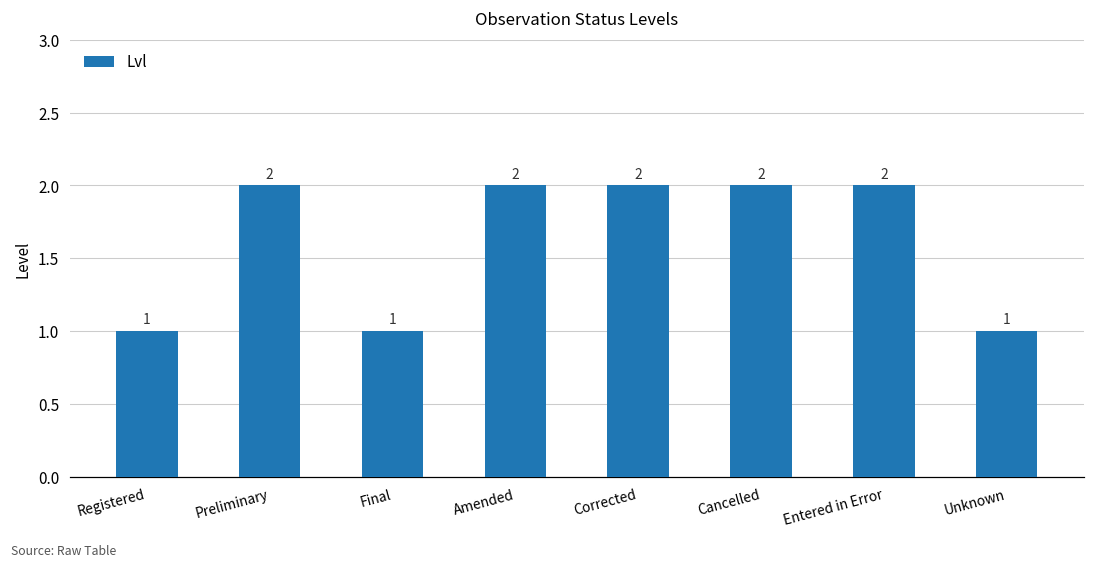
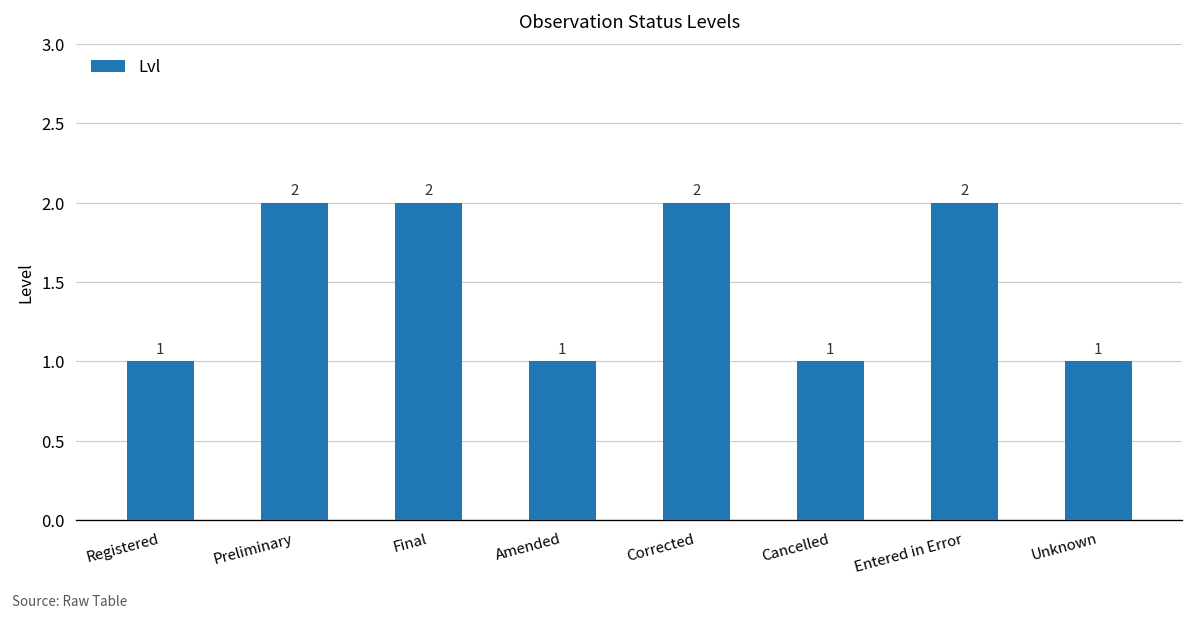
Final: 1 -> 2
Amended: 2 -> 1
Cancelled: 2 -> 1
